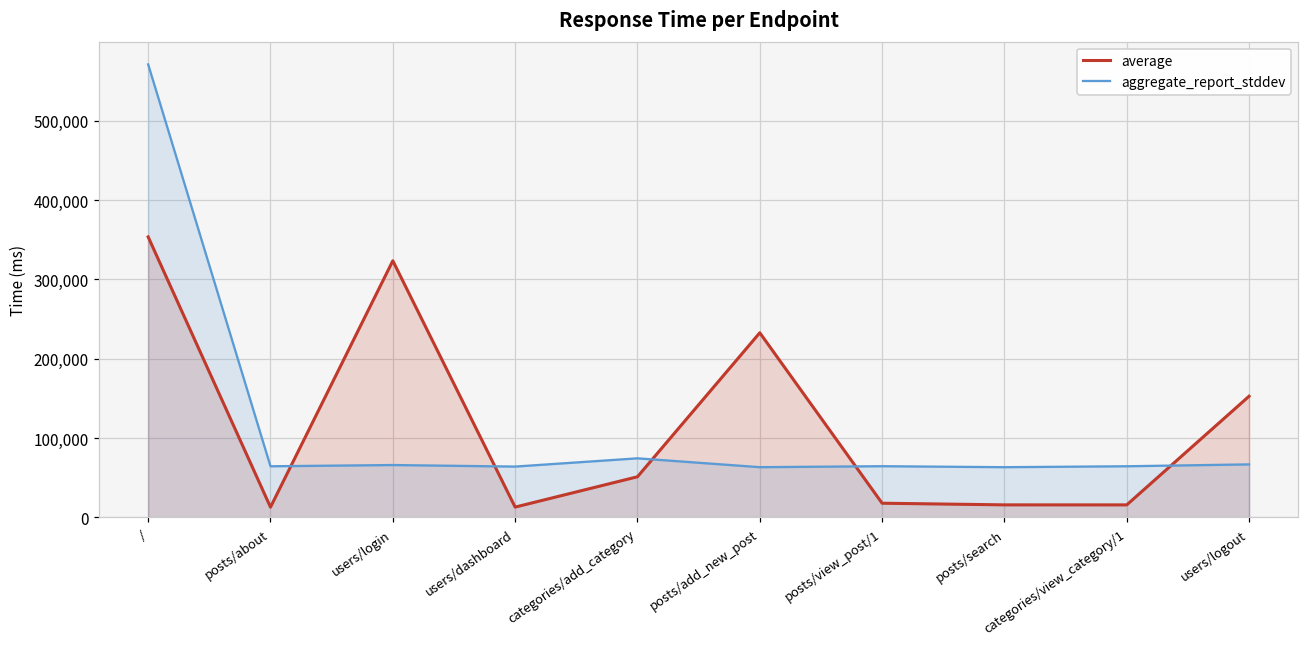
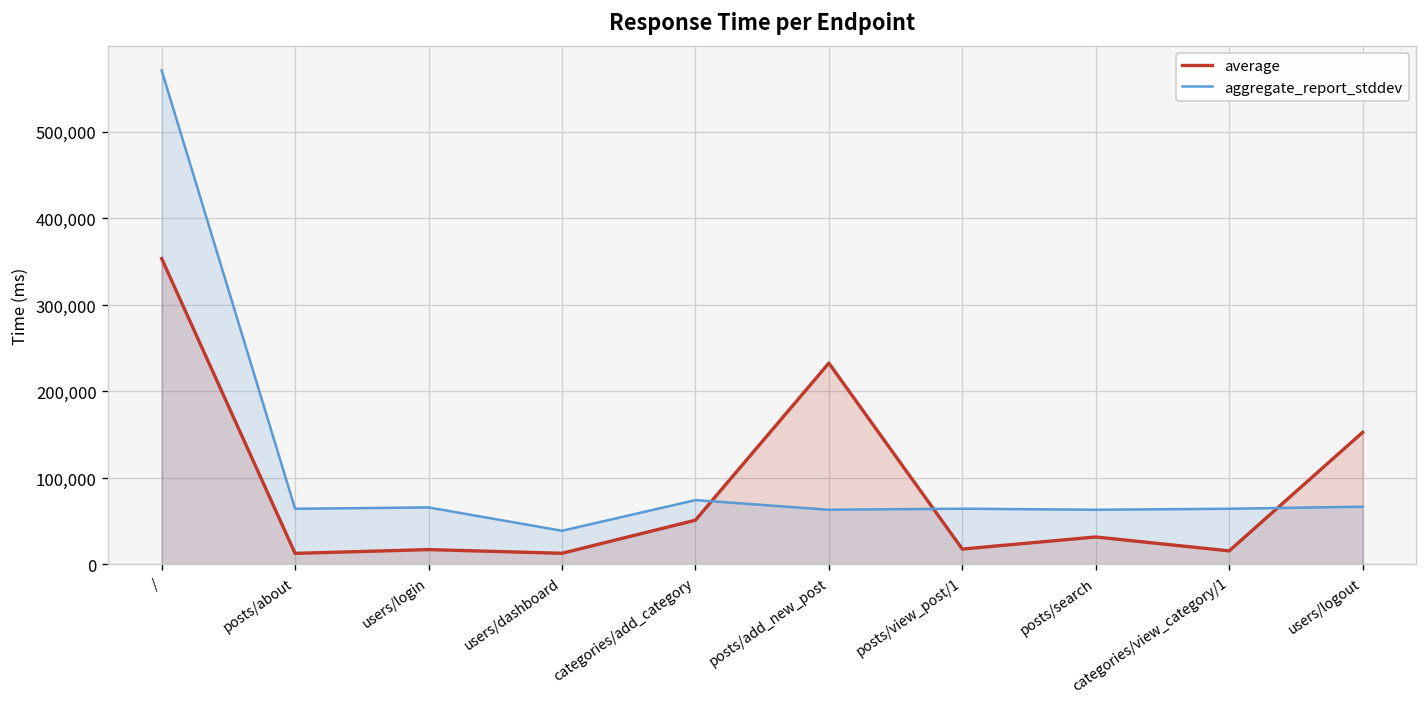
average, users/login: 320,000 -> 20,000
aggregate_report_stddev, users/dashboard: 60,000 -> 40,000
average, posts/search: 20,000 -> 30,000
